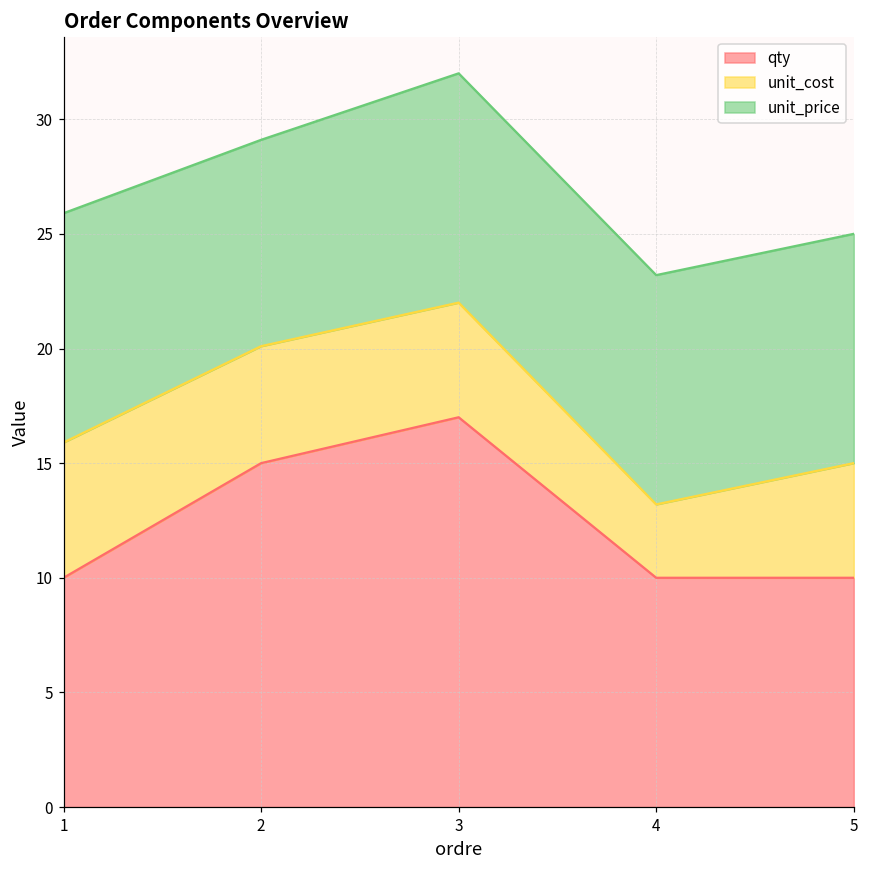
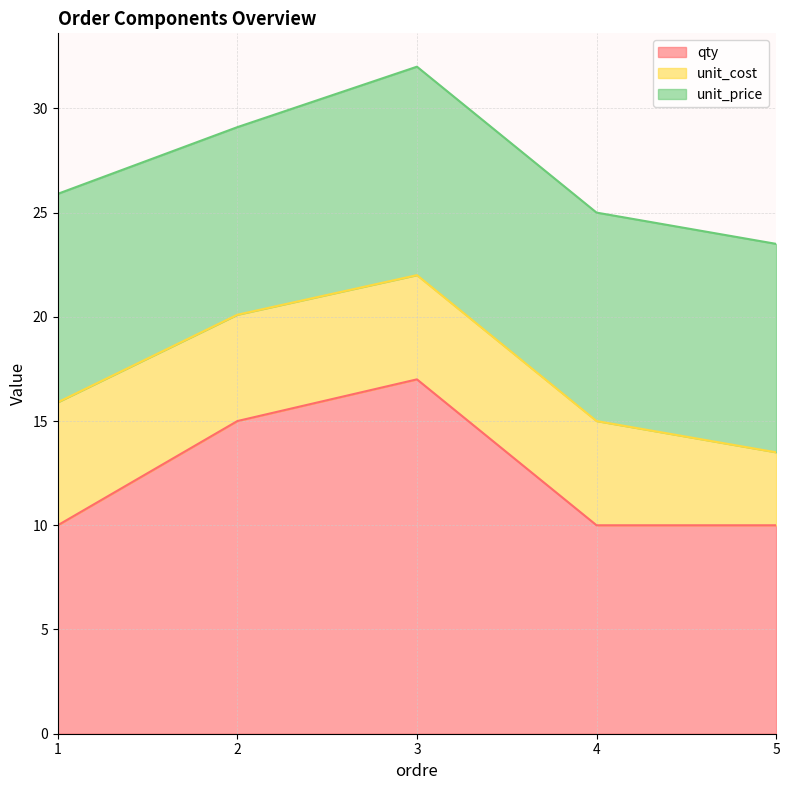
unit_cost, 4: 3.2 -> 5.0
unit_cost, 5: 5.0 -> 3.5
